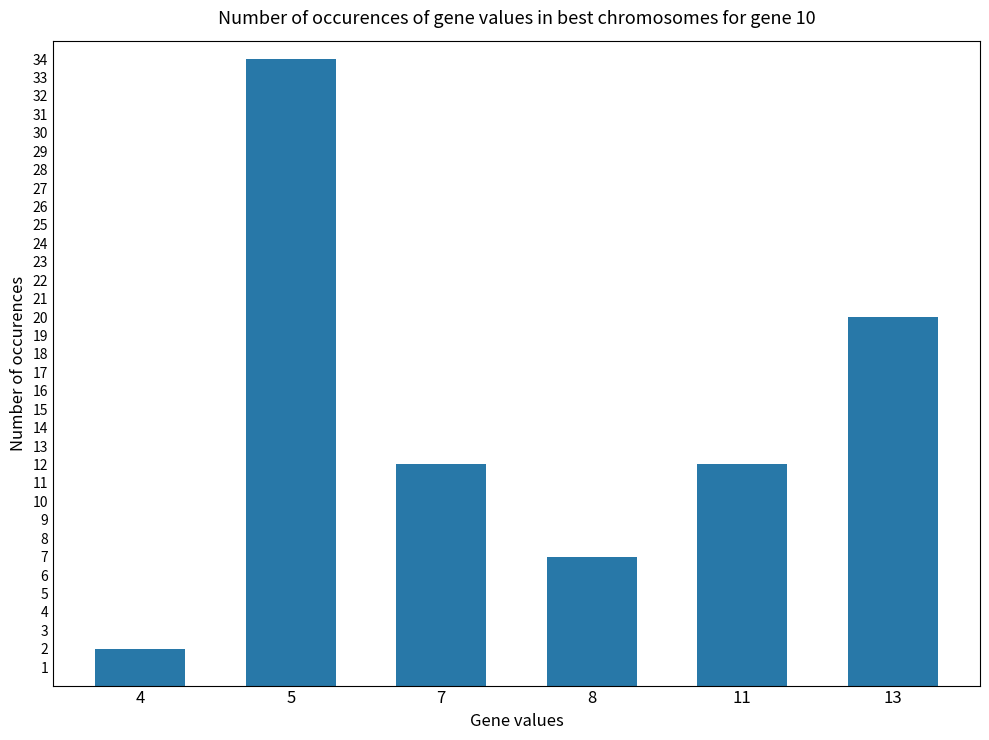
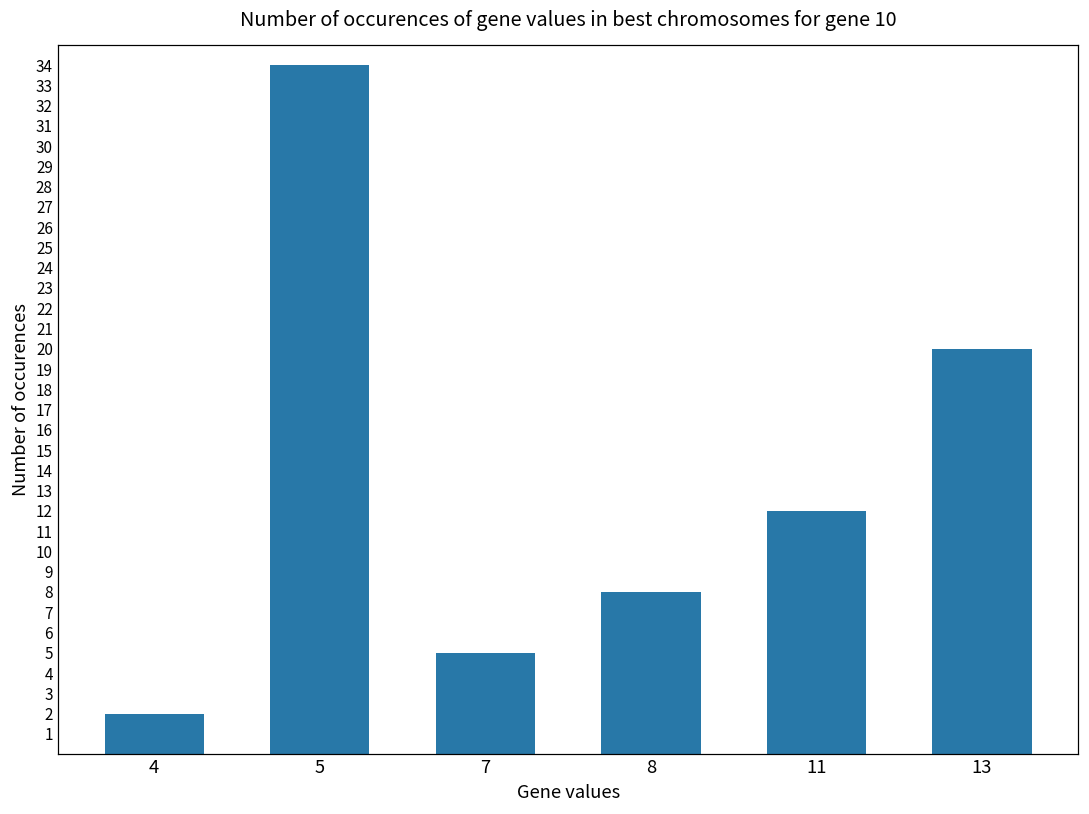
7: 12 -> 5
8: 7 -> 8
